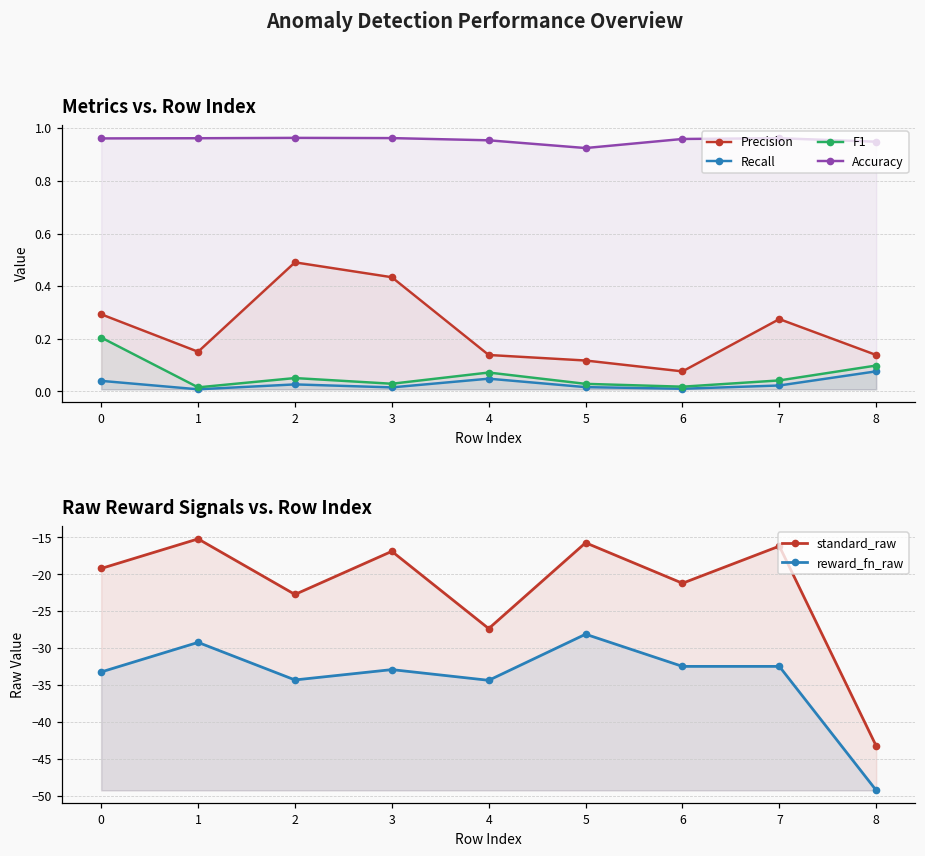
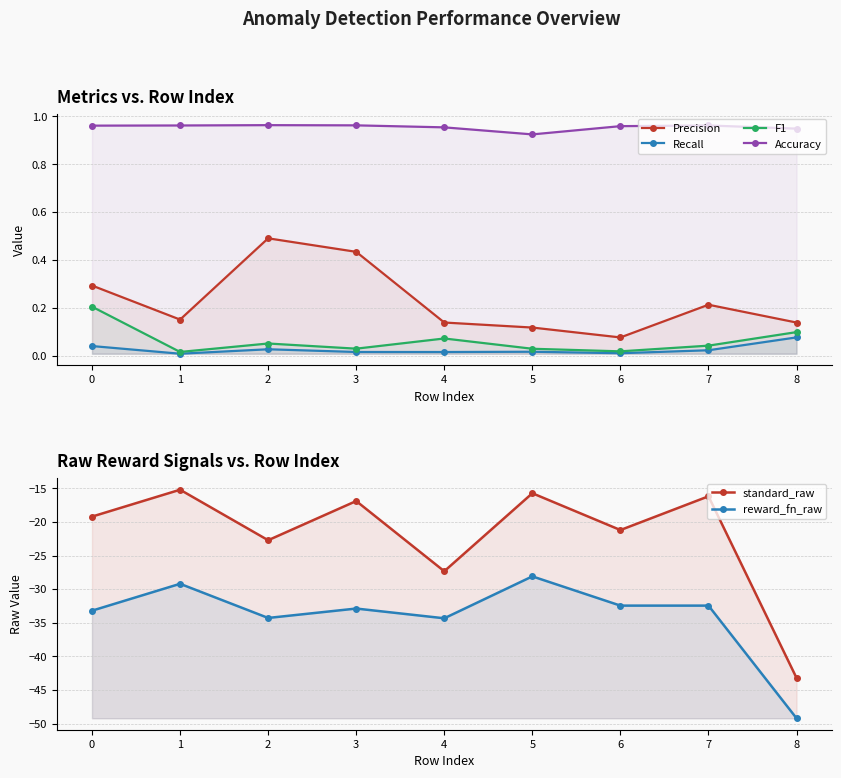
Metrics vs. Row Index, Recall, 4: 0.05 -> 0.02
Metrics vs. Row Index, Precision, 7: 0.28 -> 0.21
